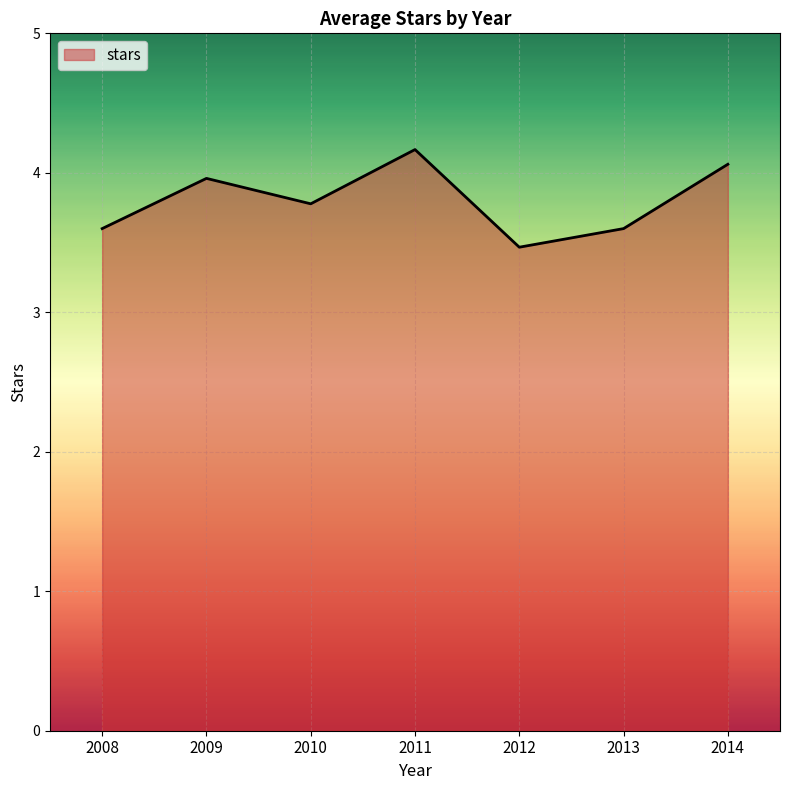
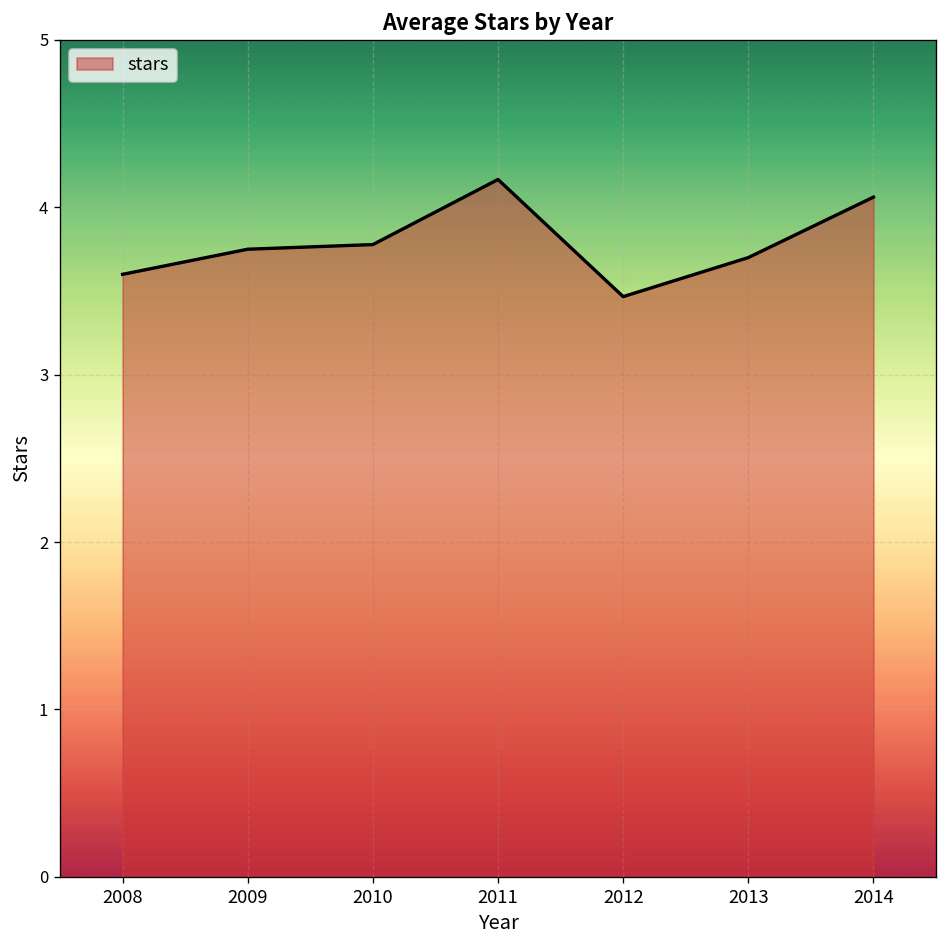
2009: 3.96 -> 3.75
2013: 3.6 -> 3.7
